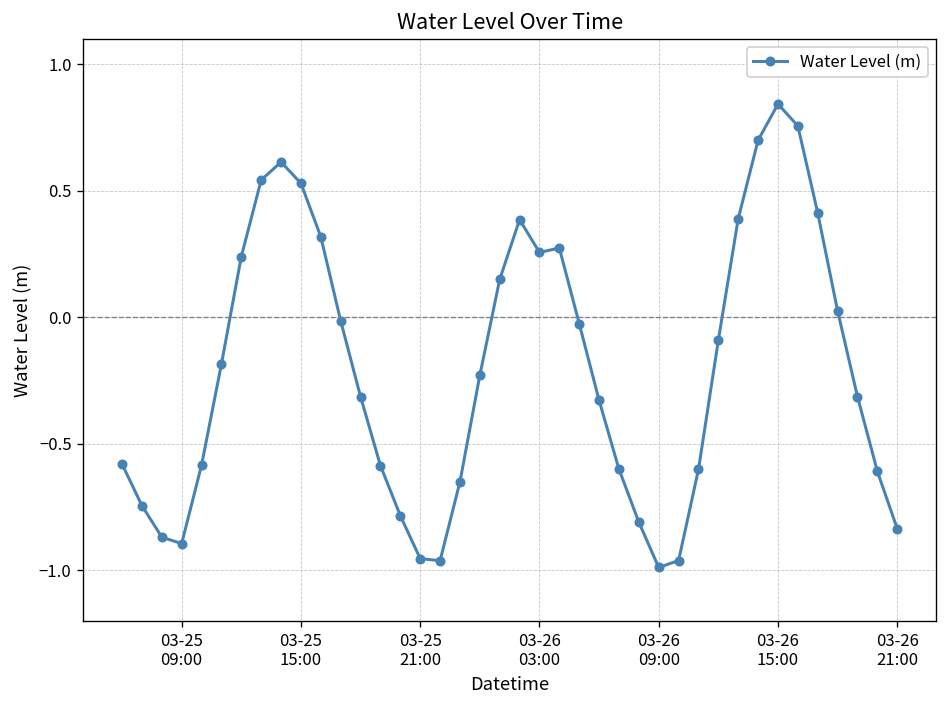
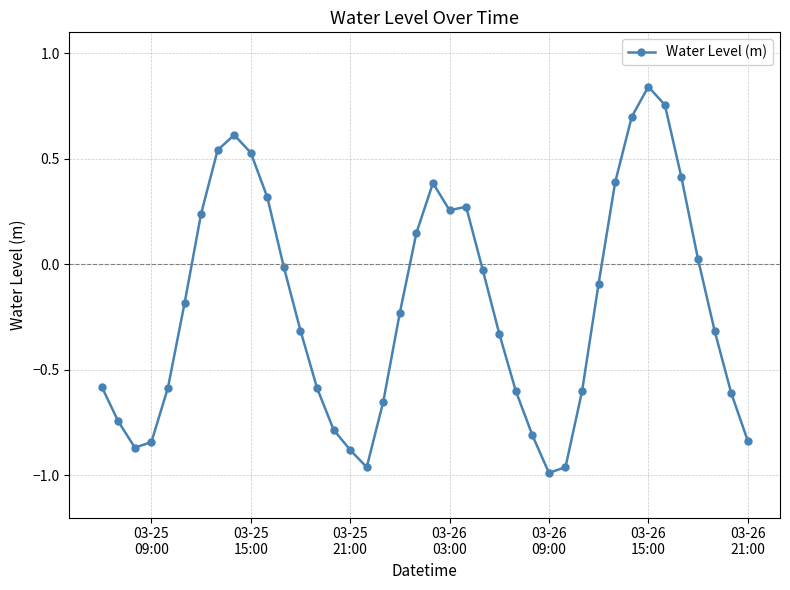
03-25 09:00: -0.89 -> -0.84
03-25 21:00: -0.95 -> -0.88
